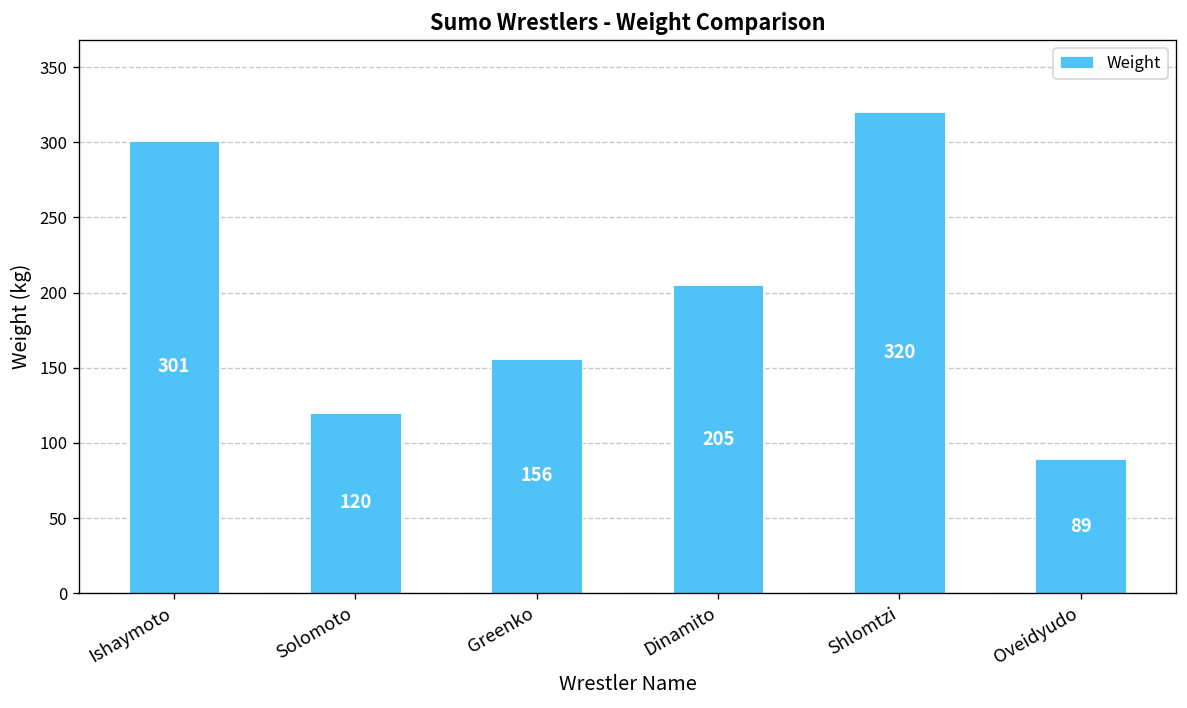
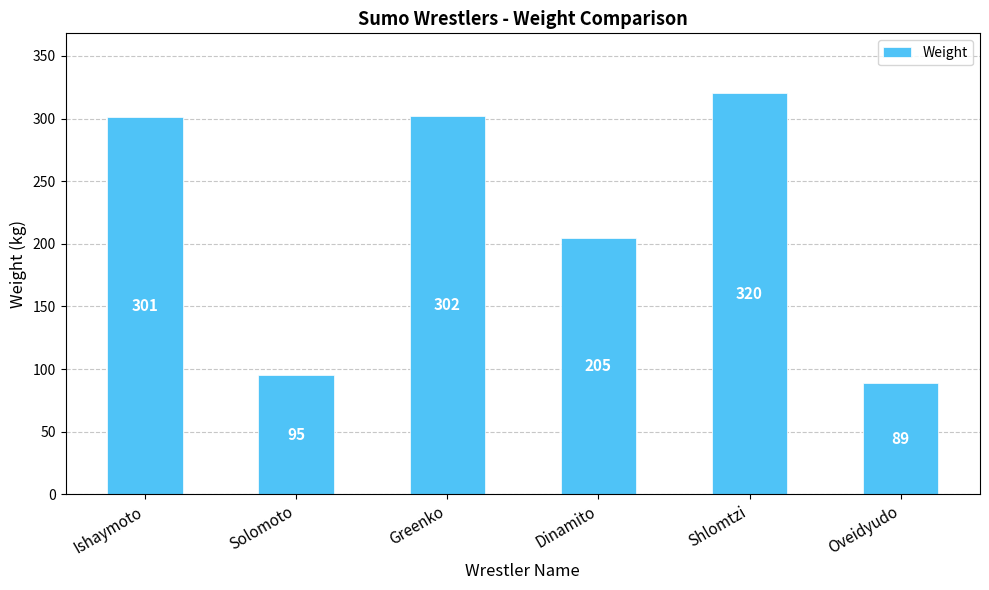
Solomoto: 120 -> 95
Greenko: 156 -> 302
